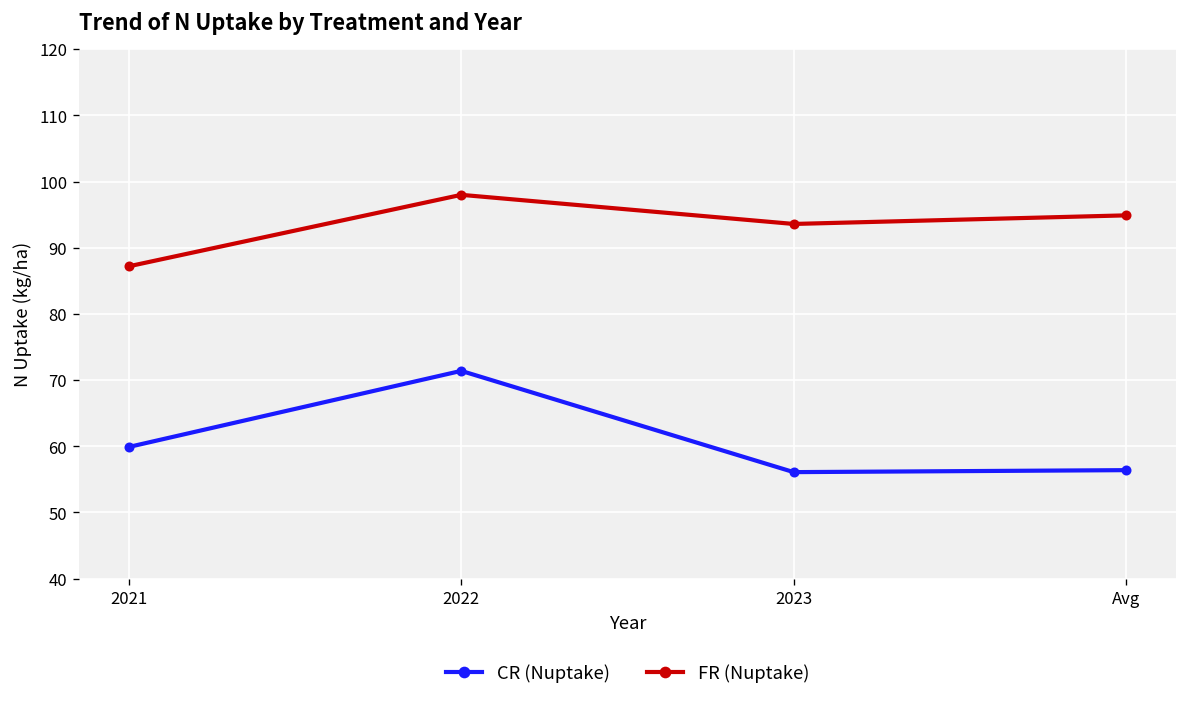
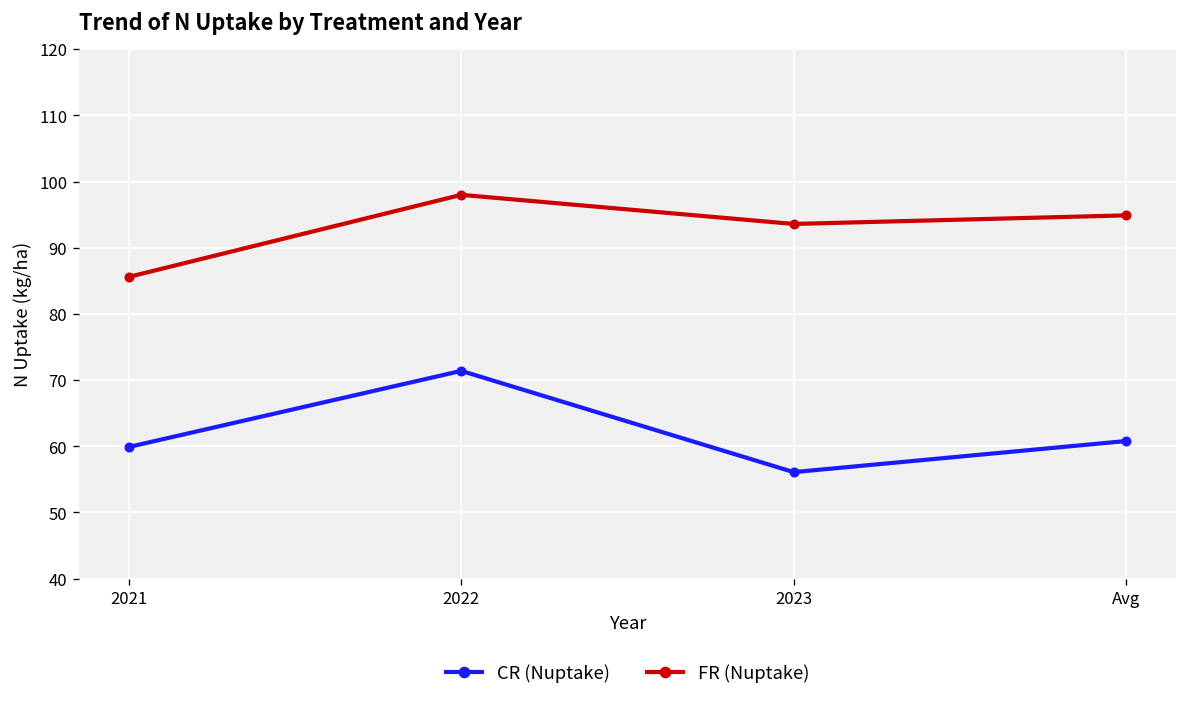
FR (Nuptake), 2021: 87 -> 86
CR (Nuptake), Avg: 56 -> 61
